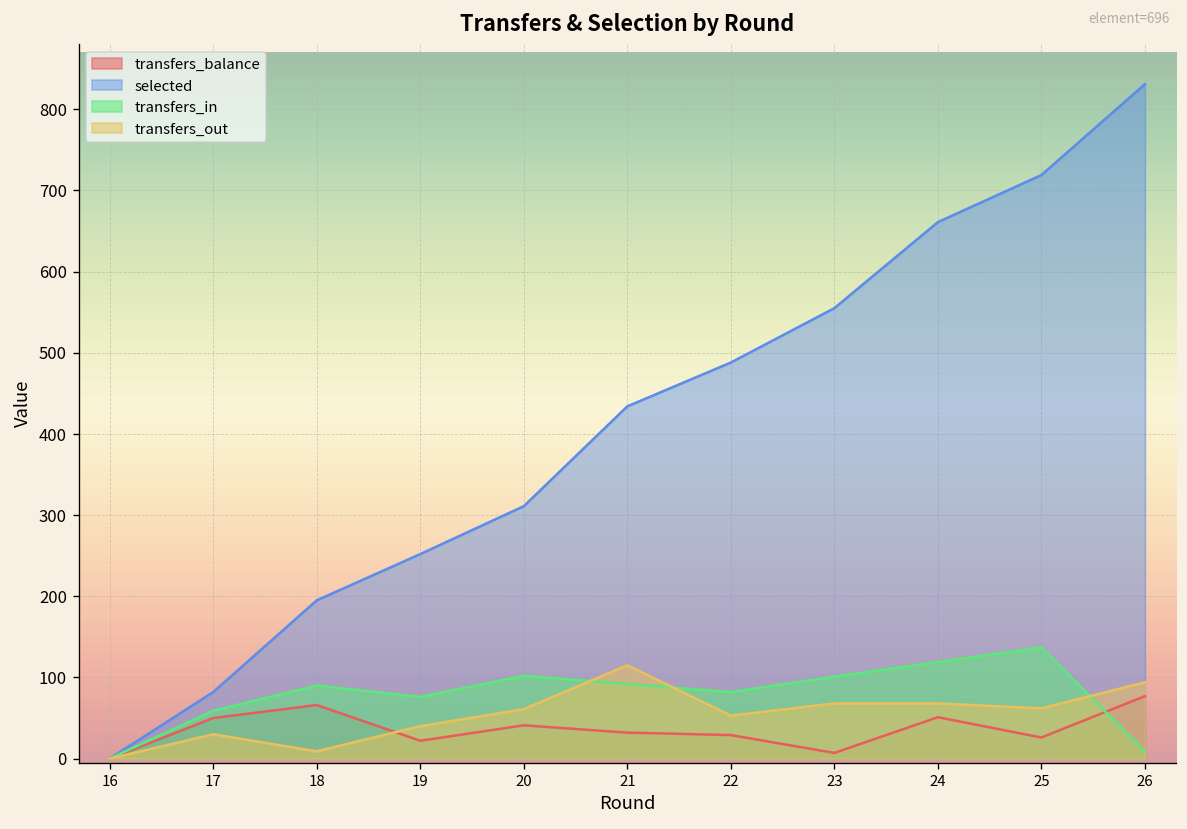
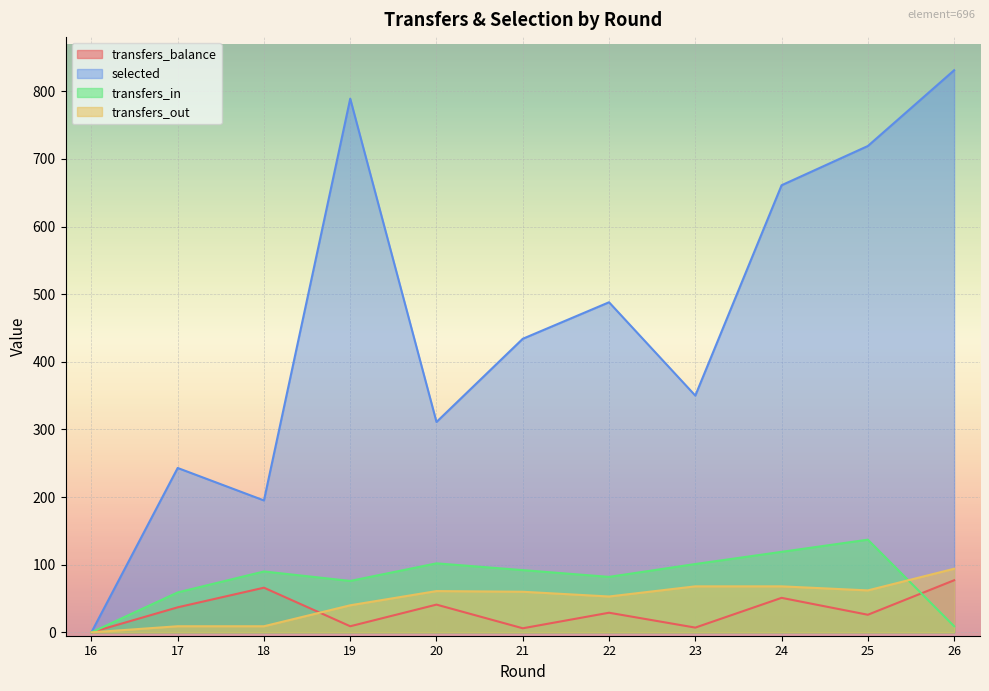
transfers_balance, 17: 50 -> 40
selected, 17: 80 -> 240
transfers_out, 17: 30 -> 10
transfers_balance, 19: 20 -> 10
selected, 19: 250 -> 790
transfers_balance, 21: 30 -> 10
transfers_out, 21: 120 -> 60
selected, 23: 560 -> 350
